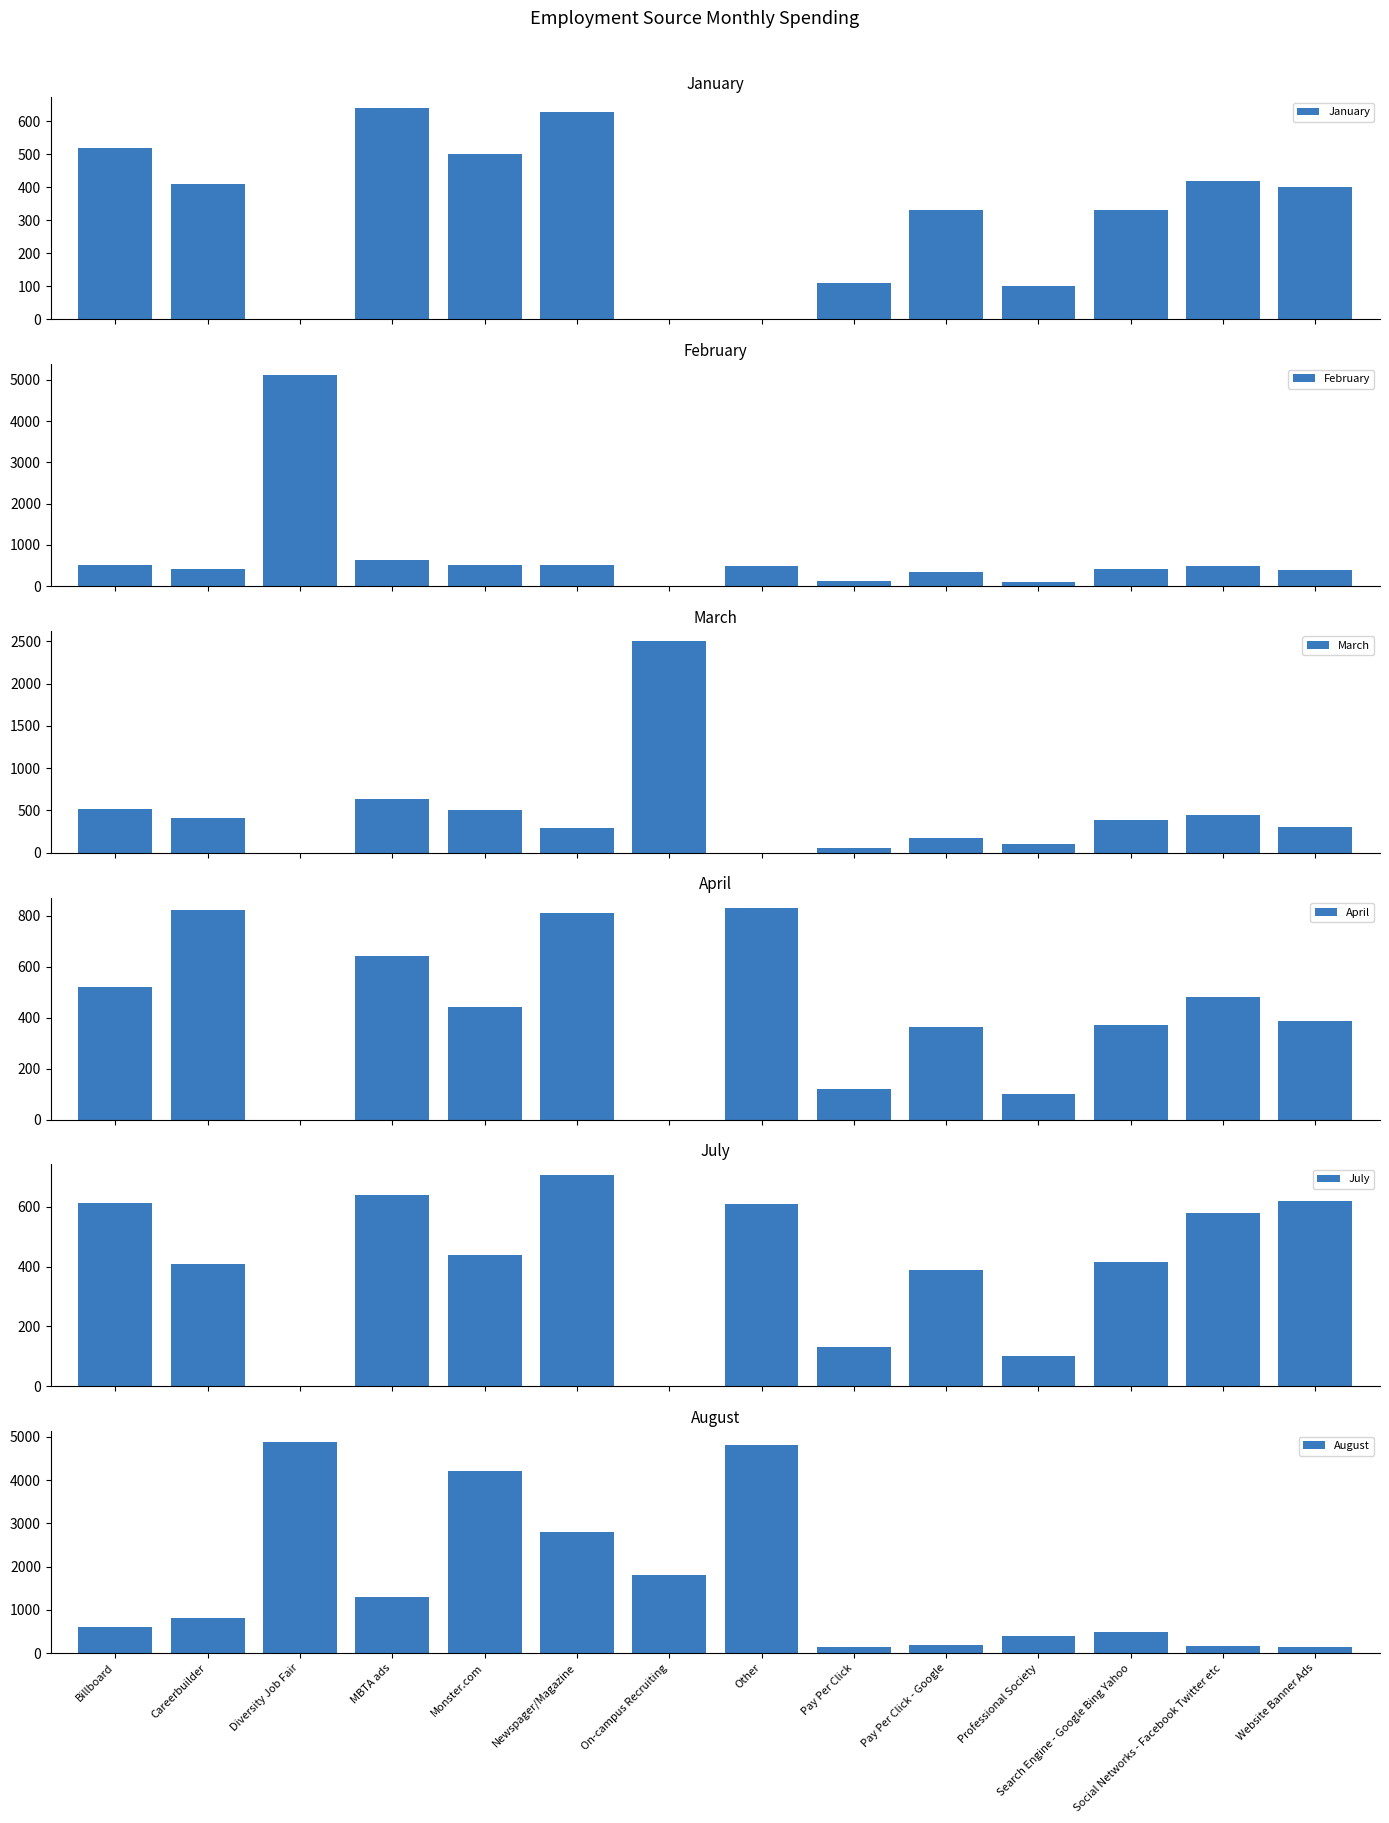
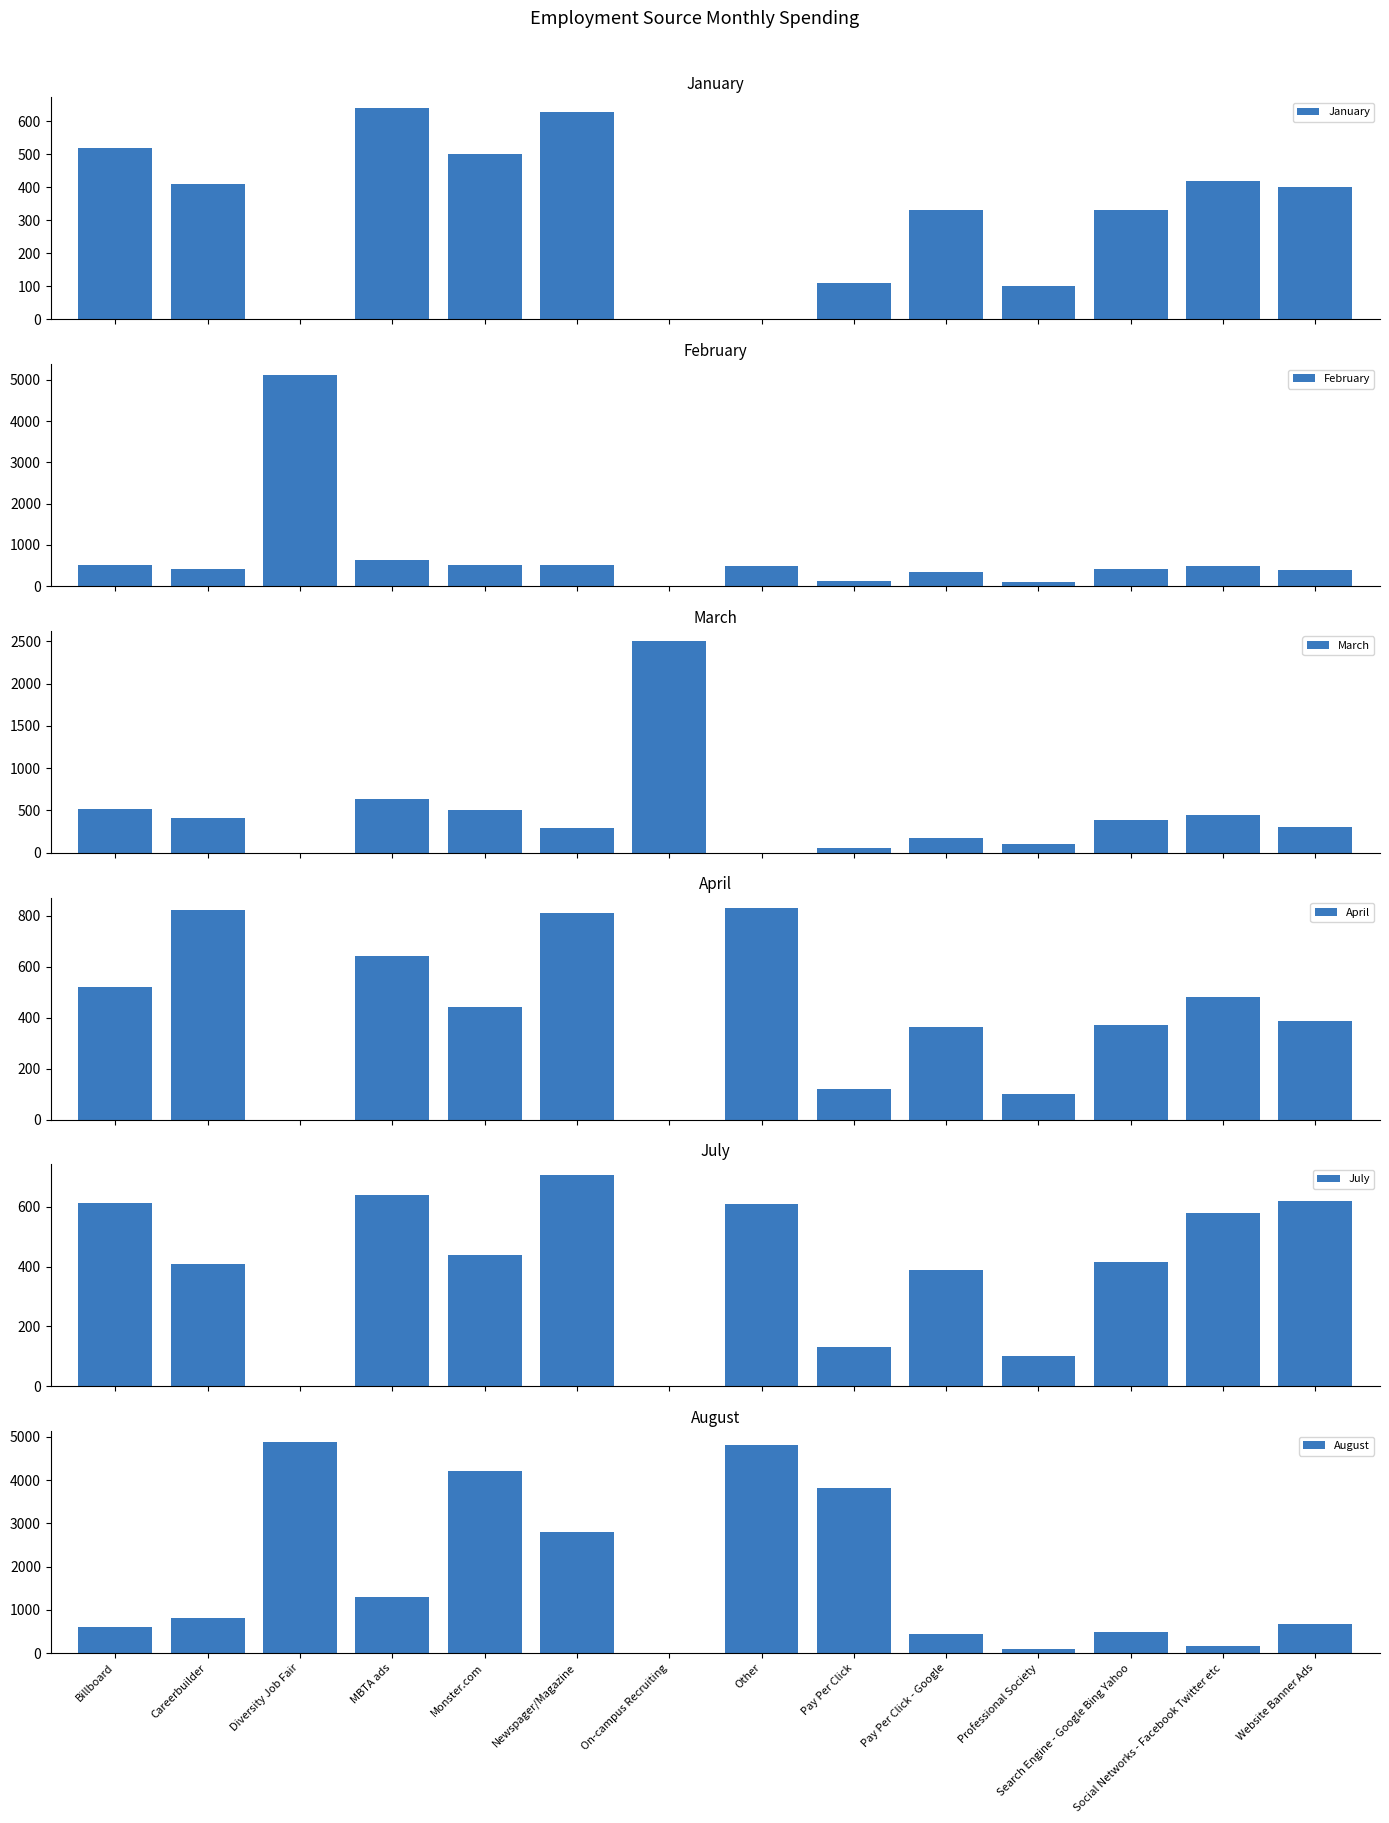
August, On-campus Recruiting: 1800 -> 0
August, Pay Per Click: 100 -> 3800
August, Pay Per Click - Google: 200 -> 400
August, Professional Society: 400 -> 100
August, Website Banner Ads: 100 -> 700
